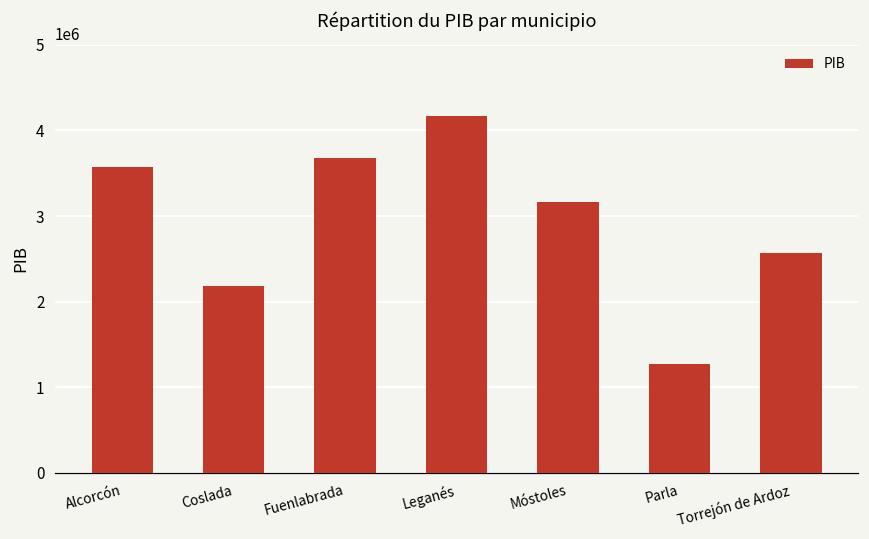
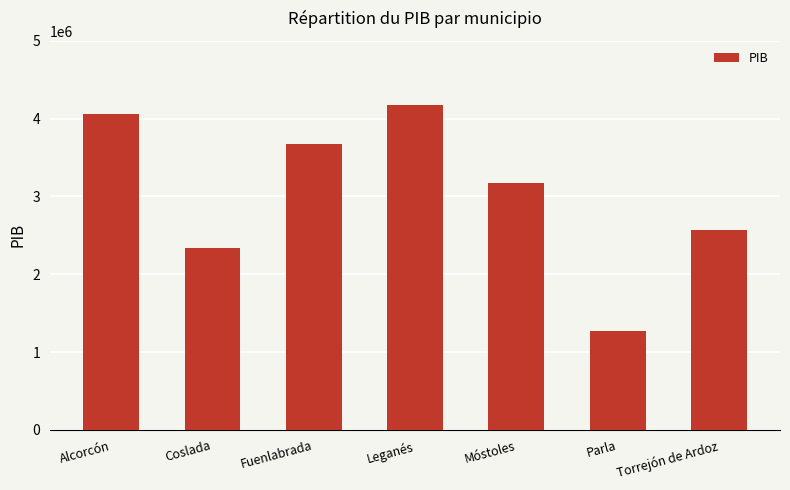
Alcorcón: 3600000 -> 4100000
Coslada: 2200000 -> 2300000
